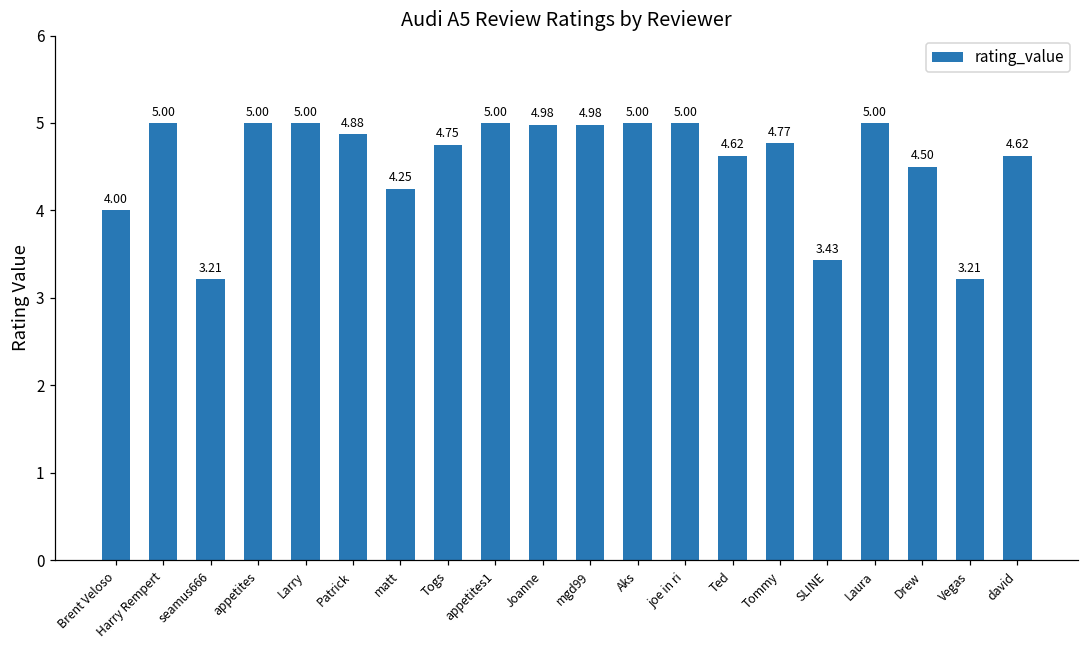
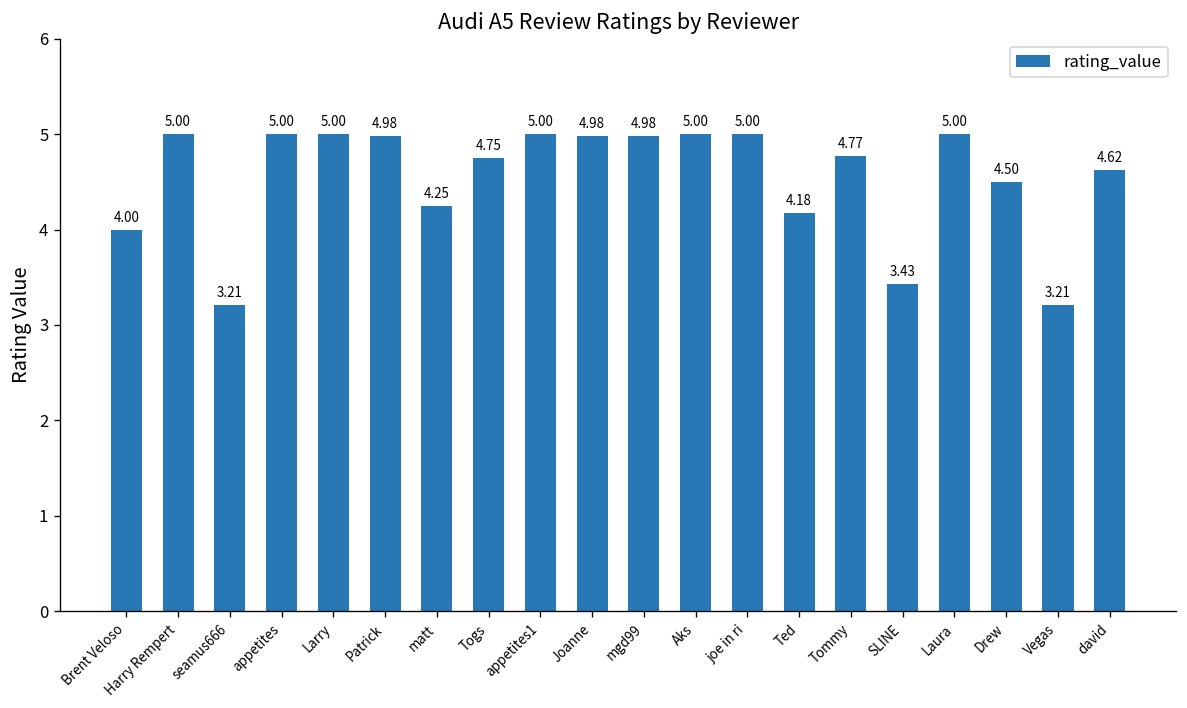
Patrick: 4.88 -> 4.98
Ted: 4.62 -> 4.18
